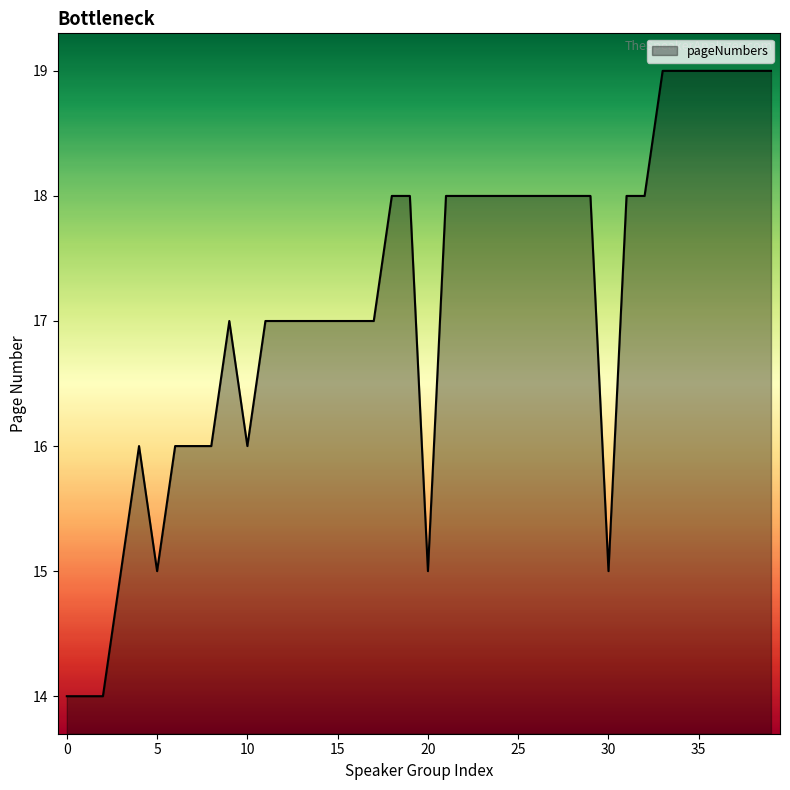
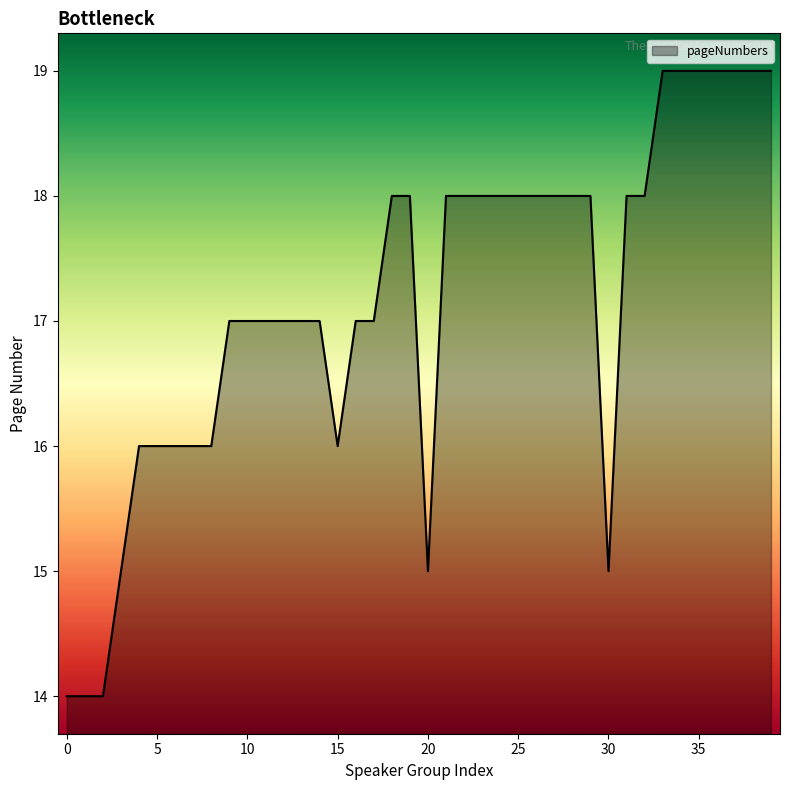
5: 15 -> 16
10: 16 -> 17
15: 17 -> 16
